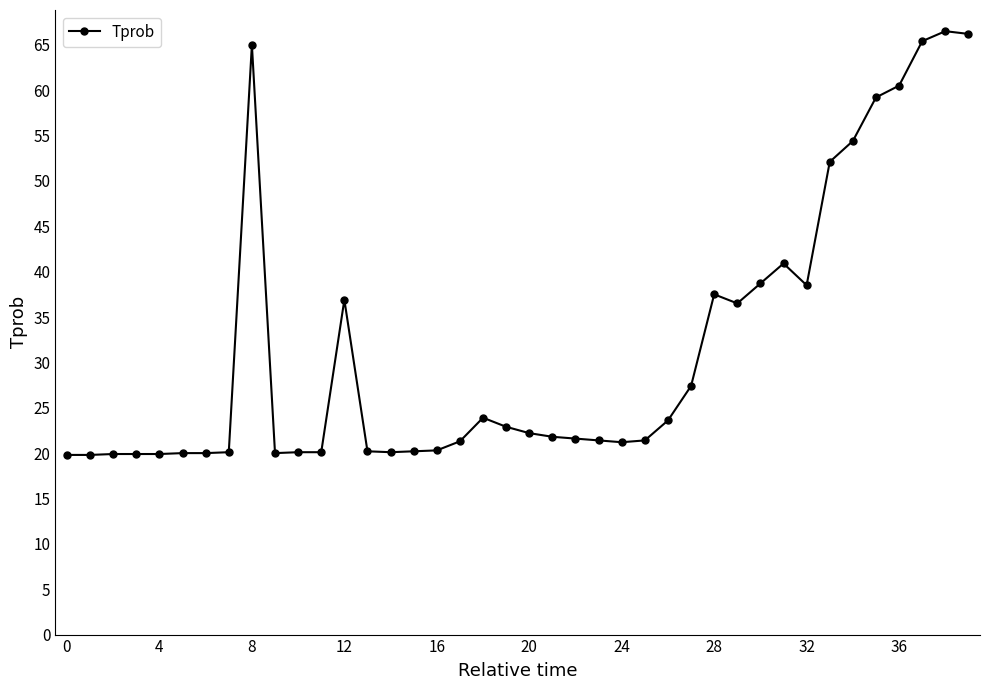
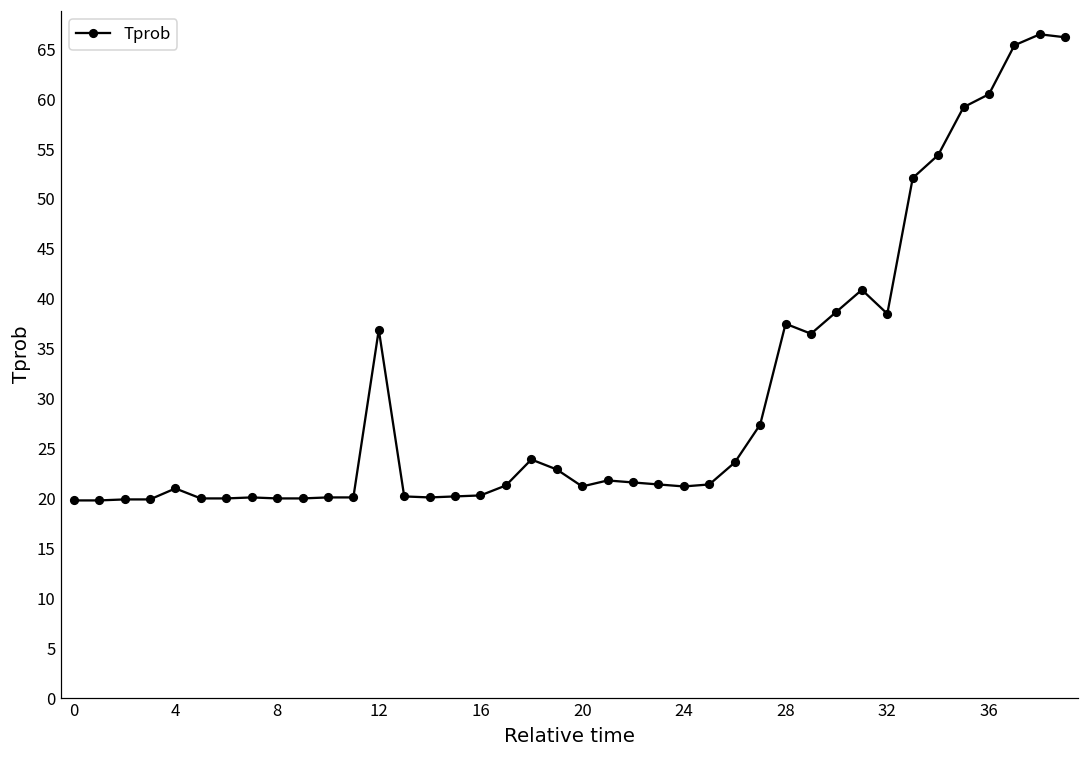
4: 20 -> 21
8: 65 -> 20
20: 22 -> 21
